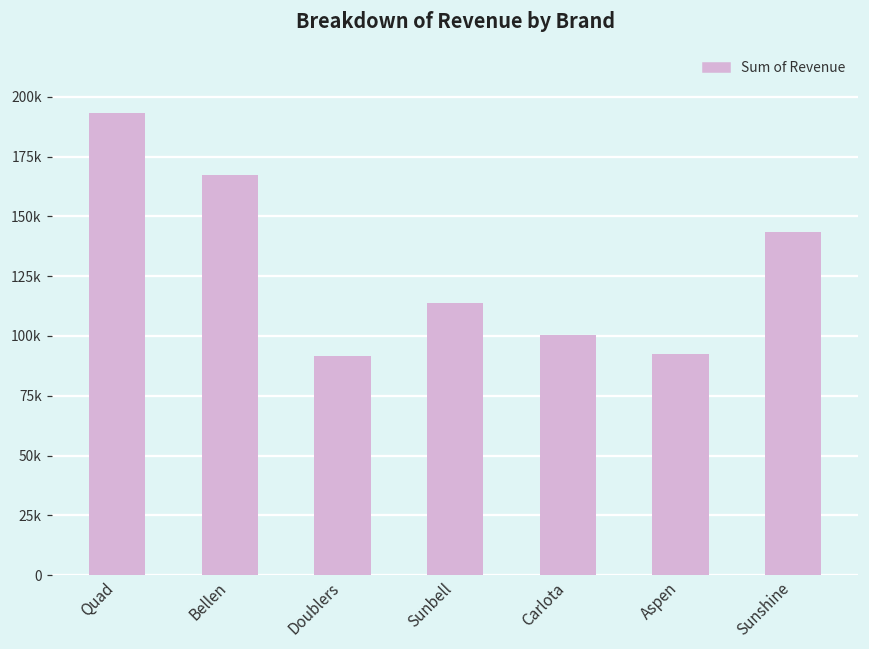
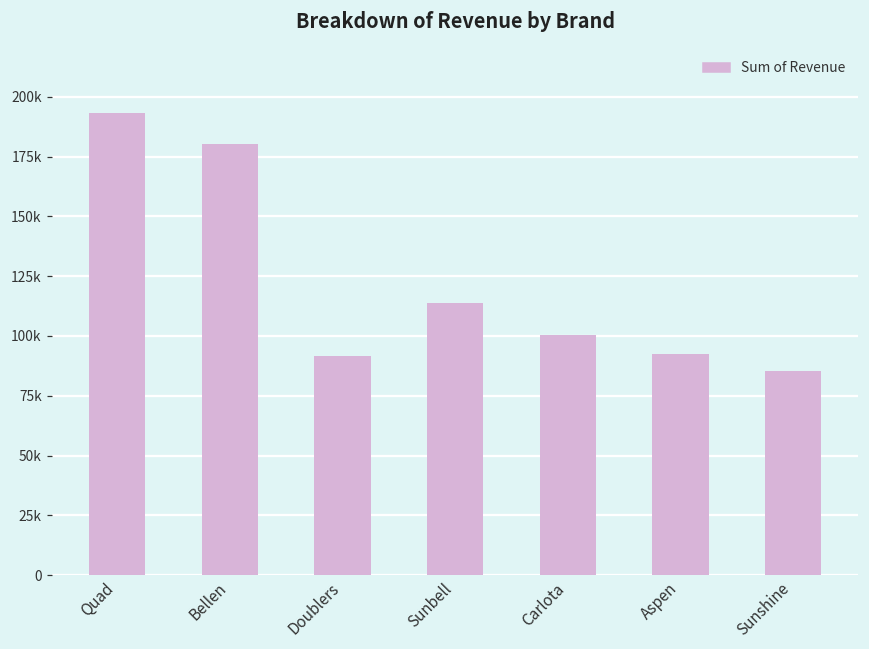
Bellen: 167000 -> 180000
Sunshine: 143000 -> 85000
